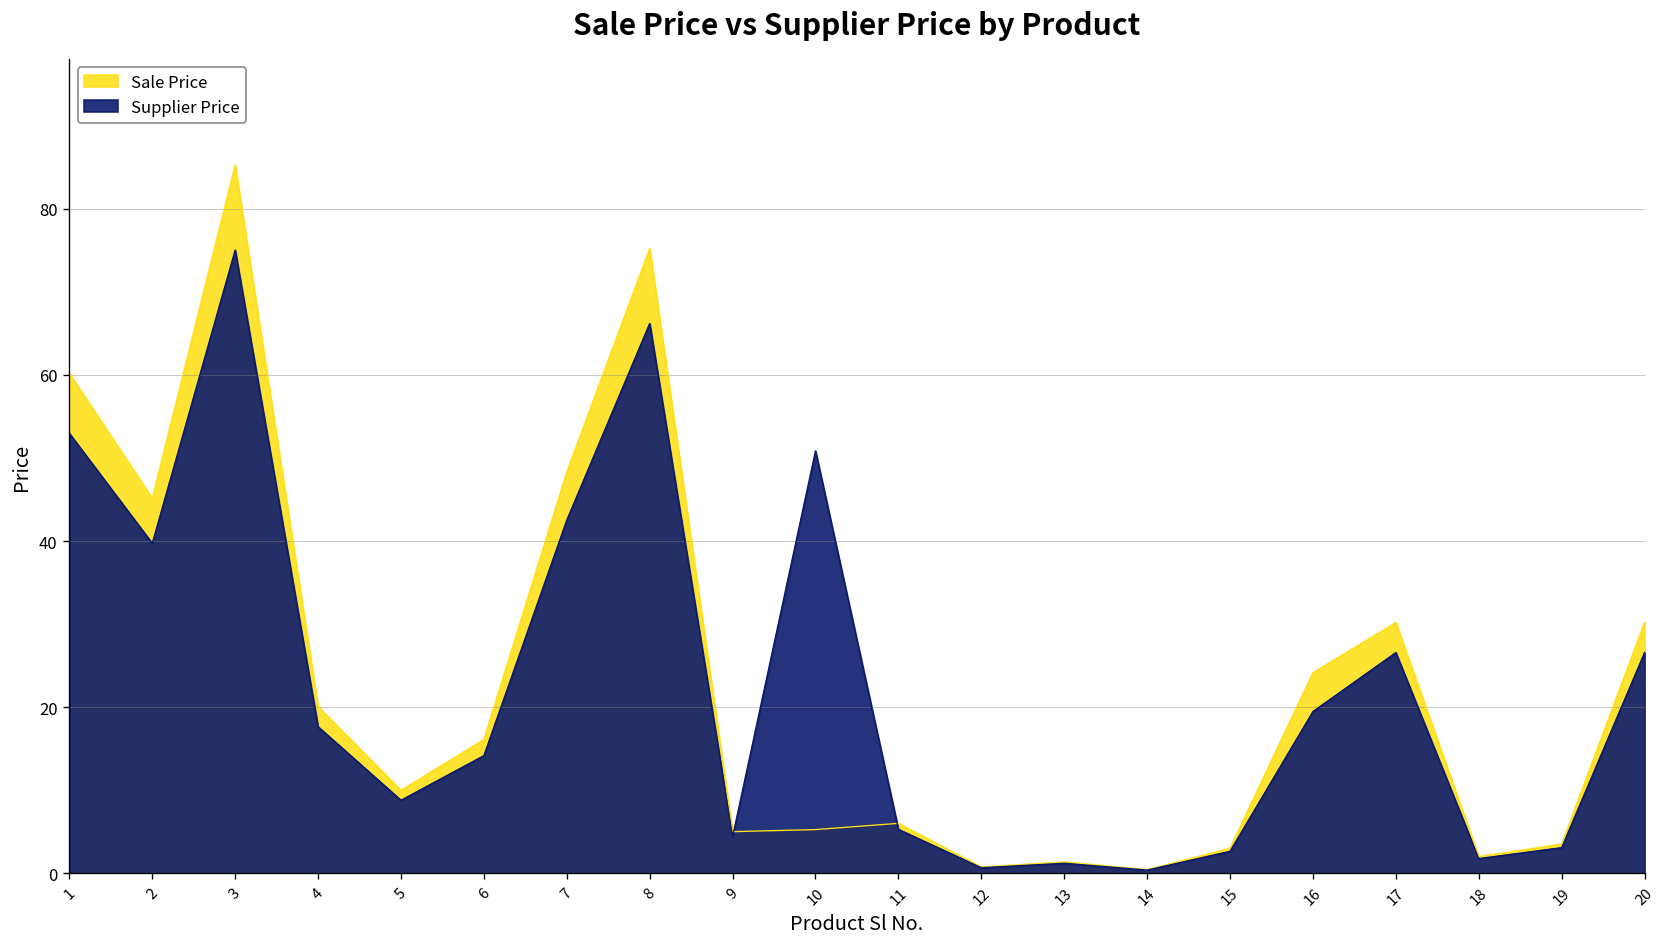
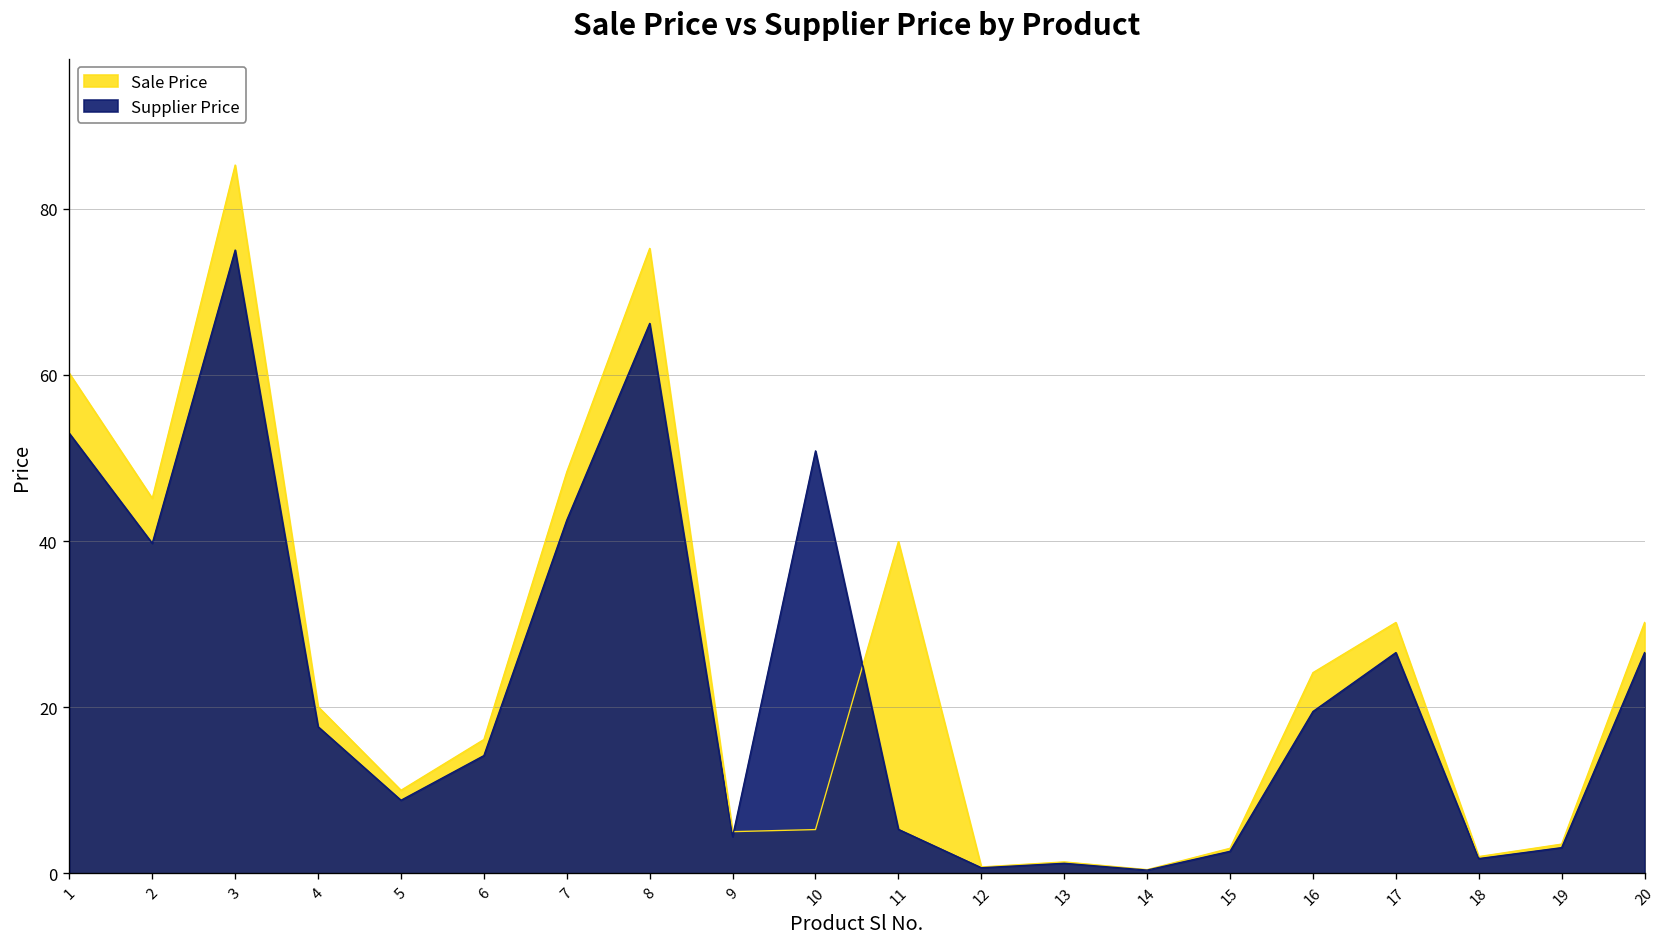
Sale Price, 11: 6 -> 40
